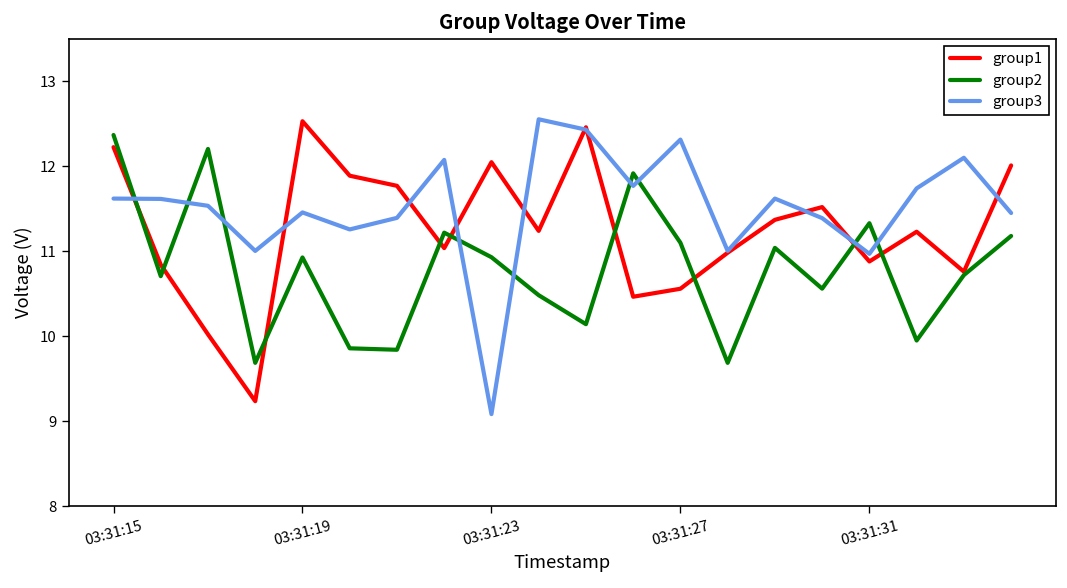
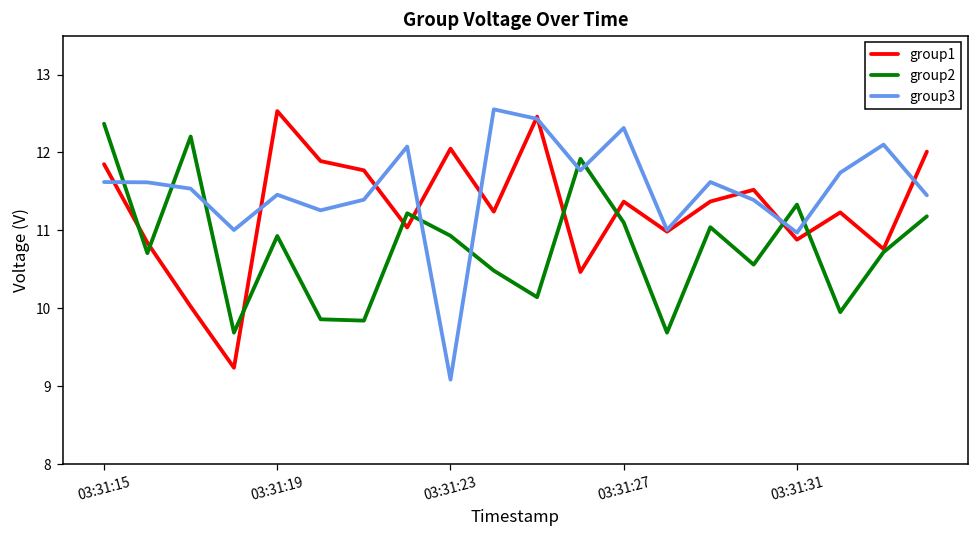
group1, 03:31:15: 12.2 -> 11.8
group1, 03:31:27: 10.6 -> 11.4
